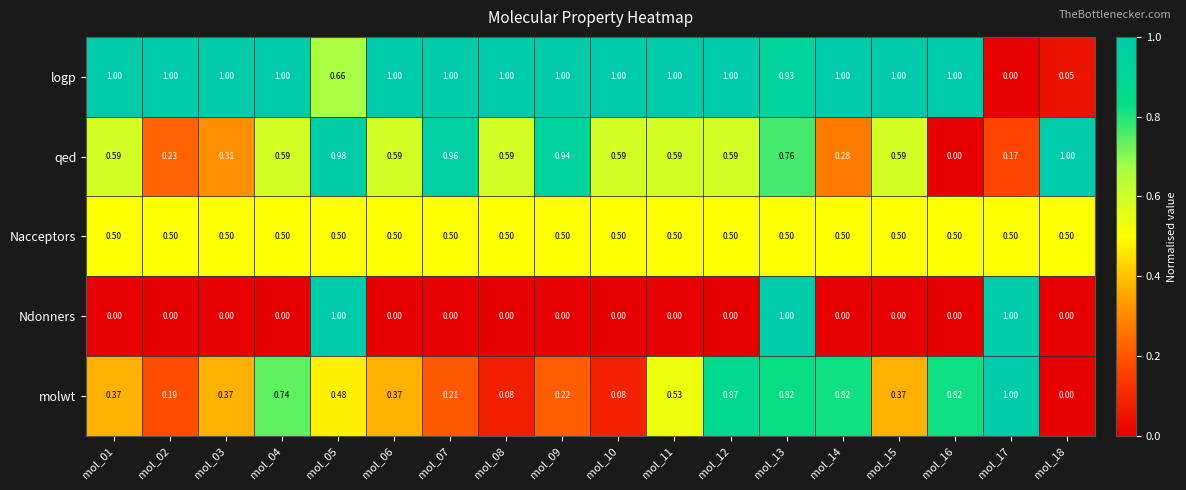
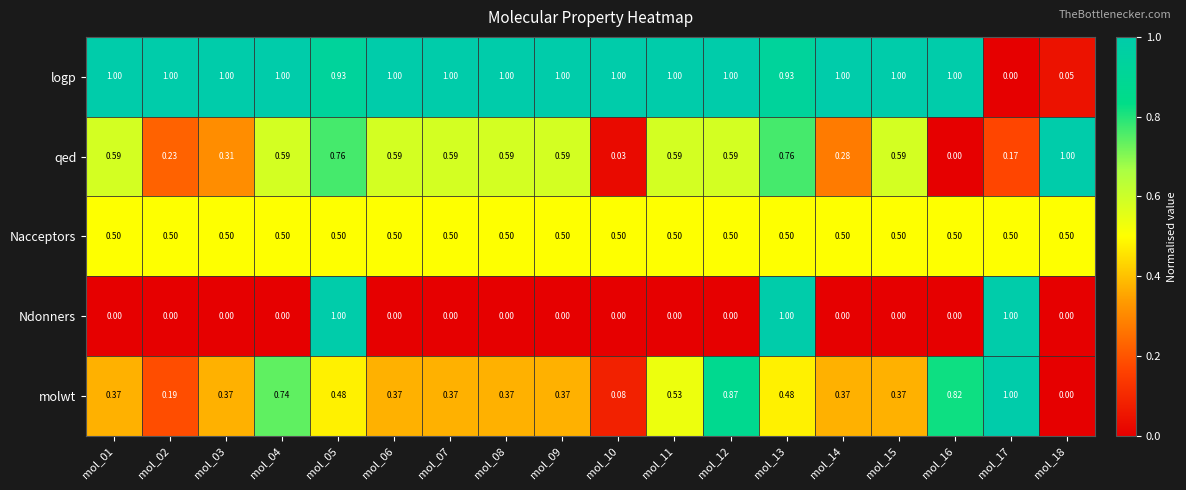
logp, mol_05: 0.66 -> 0.93
qed, mol_05: 0.98 -> 0.76
qed, mol_07: 0.96 -> 0.59
qed, mol_09: 0.94 -> 0.59
qed, mol_10: 0.59 -> 0.03
molwt, mol_07: 0.21 -> 0.37
molwt, mol_08: 0.08 -> 0.37
molwt, mol_09: 0.22 -> 0.37
molwt, mol_13: 0.82 -> 0.48
molwt, mol_14: 0.82 -> 0.37
